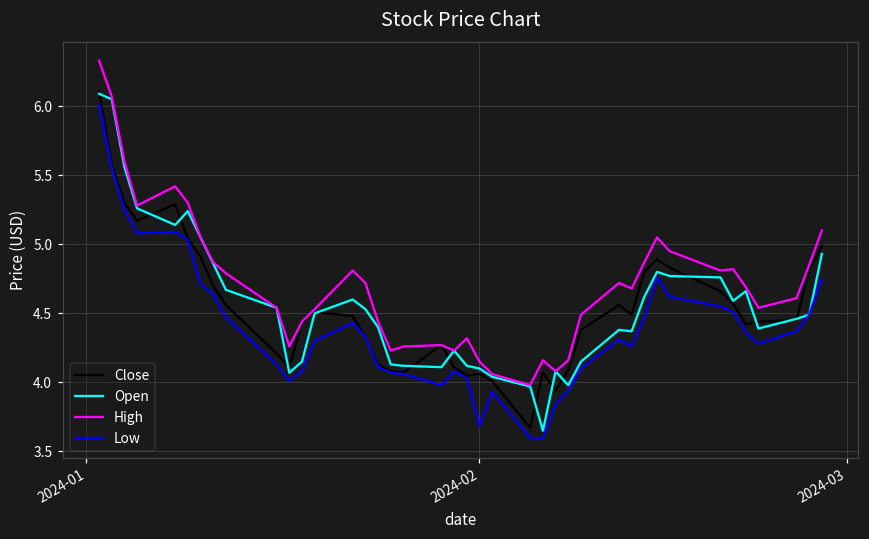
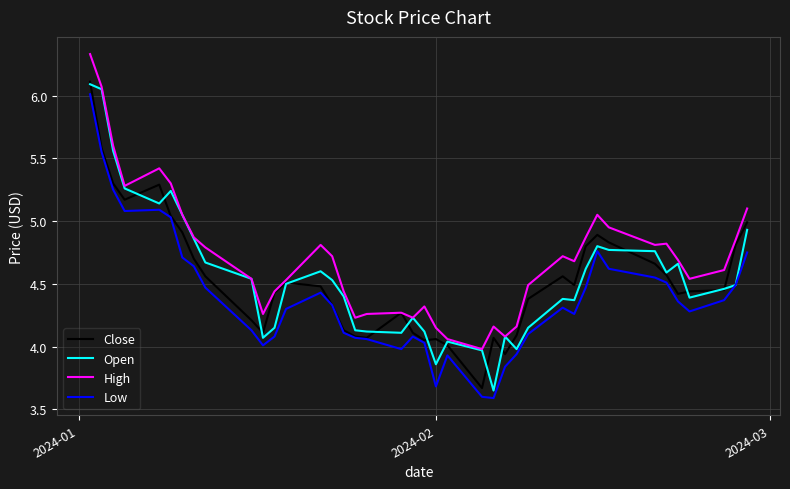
Open, 2024-02: 4.10 -> 3.86
